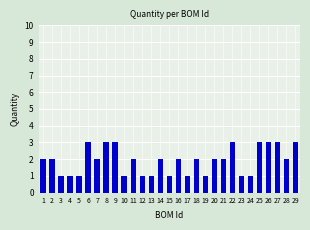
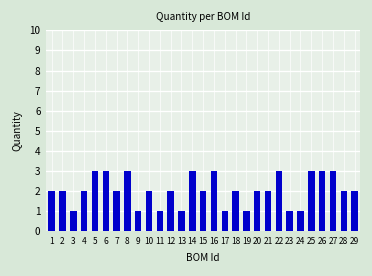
4: 1 -> 2
5: 1 -> 3
9: 3 -> 1
10: 1 -> 2
11: 2 -> 1
12: 1 -> 2
14: 2 -> 3
15: 1 -> 2
16: 2 -> 3
29: 3 -> 2
